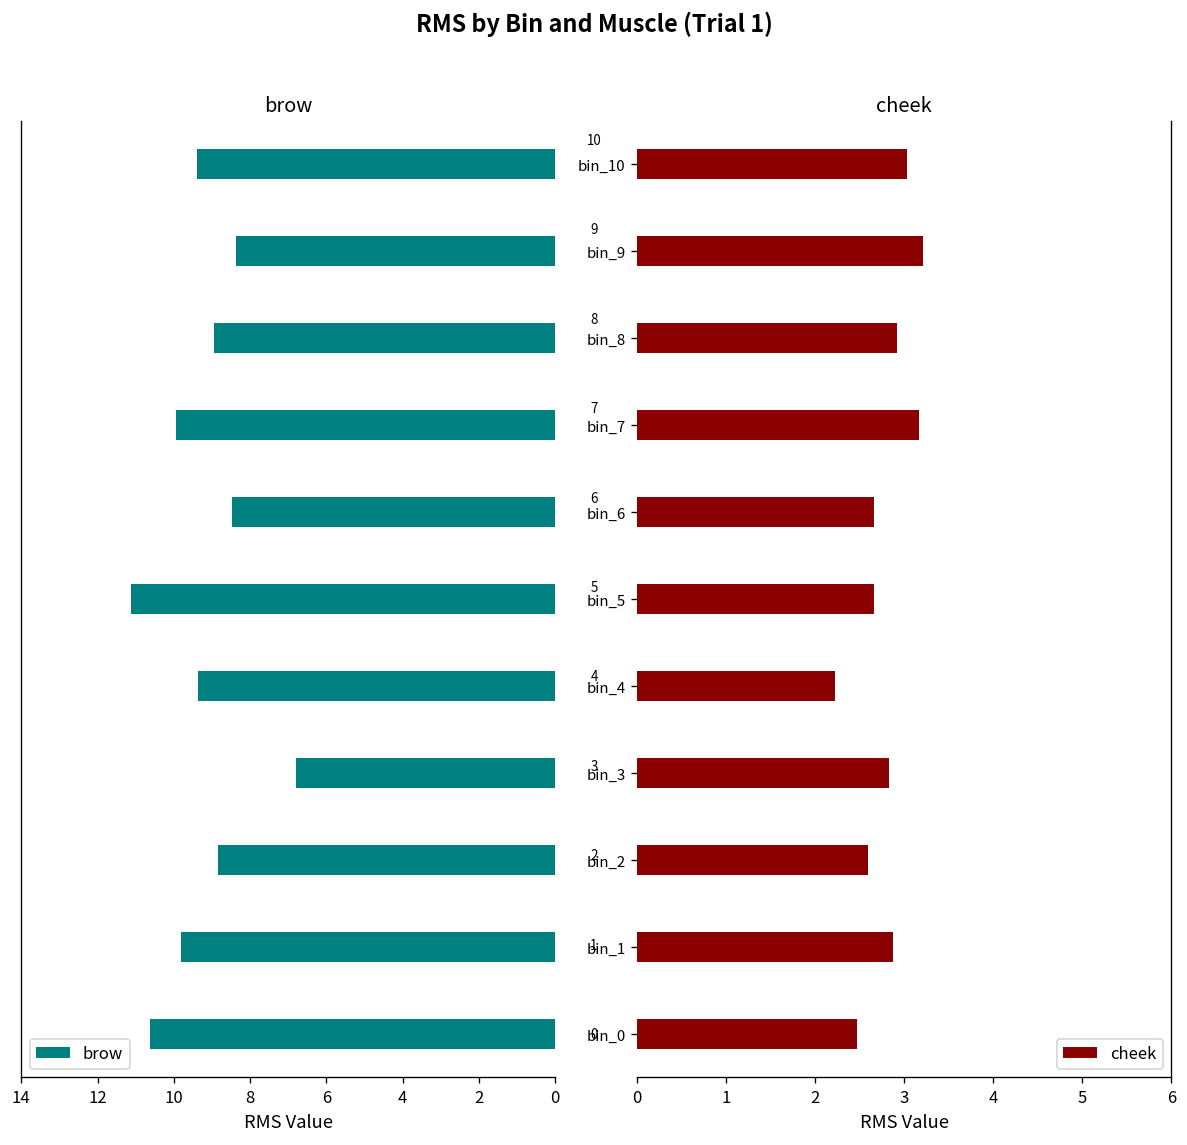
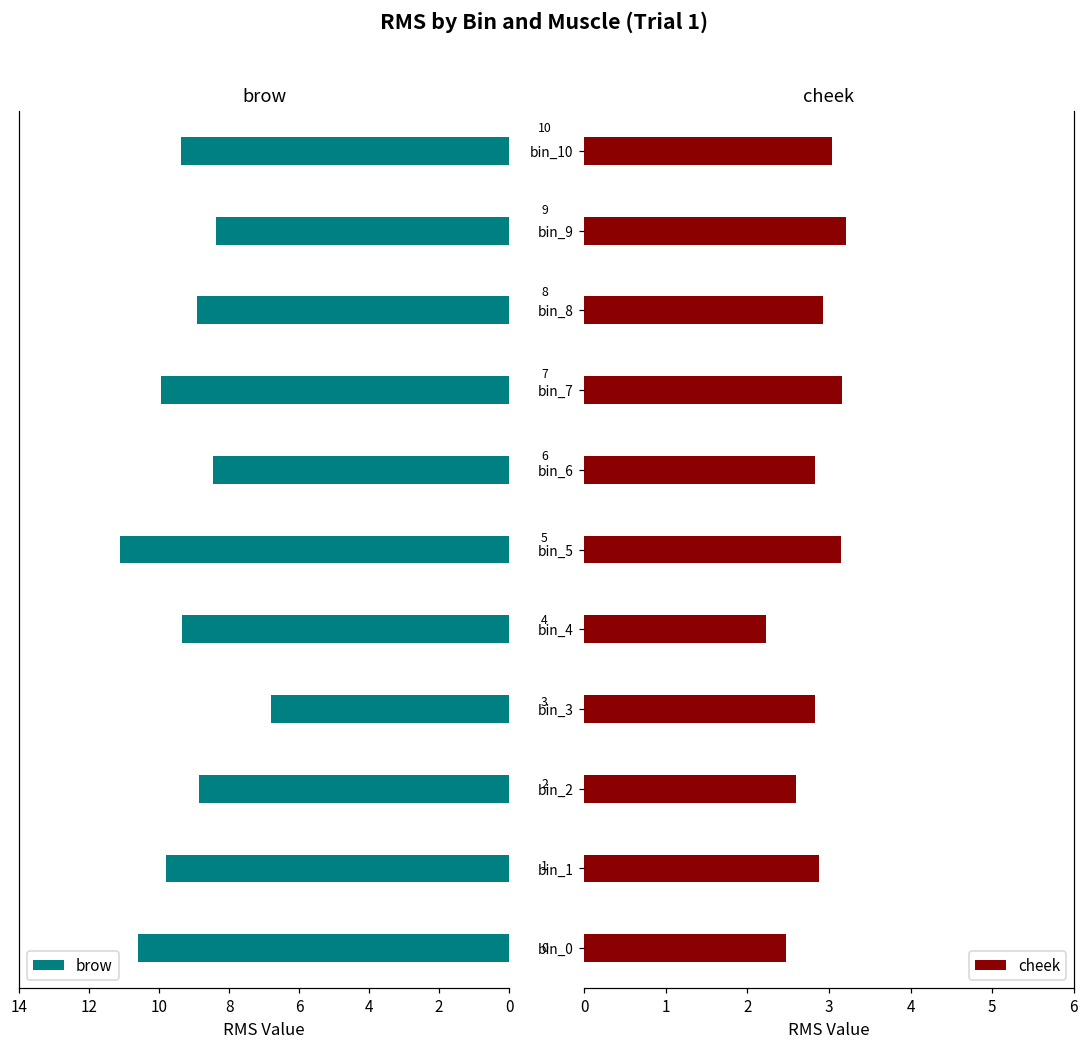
cheek, bin_6: 2.7 -> 2.8
cheek, bin_5: 2.7 -> 3.1
